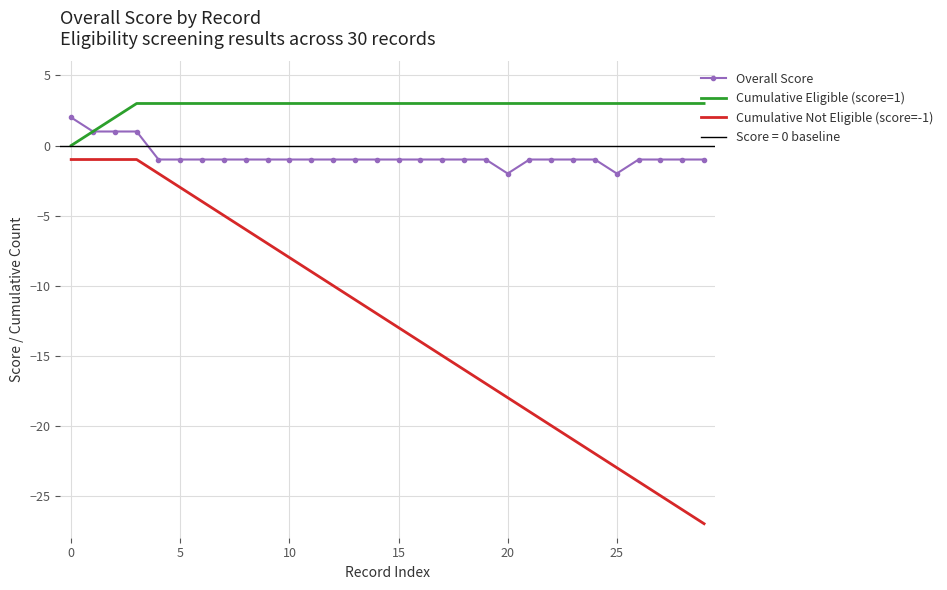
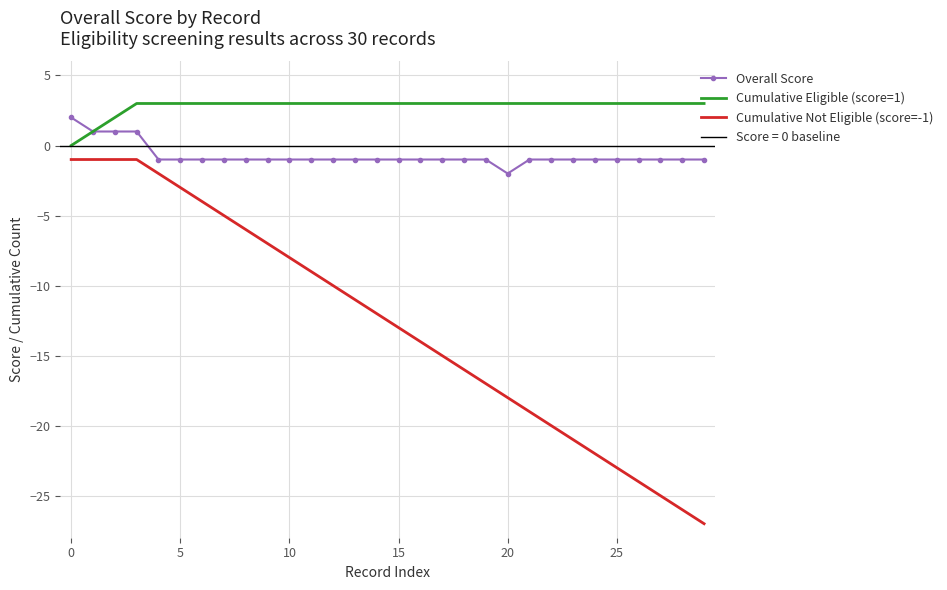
Overall Score, 25: -2 -> -1
